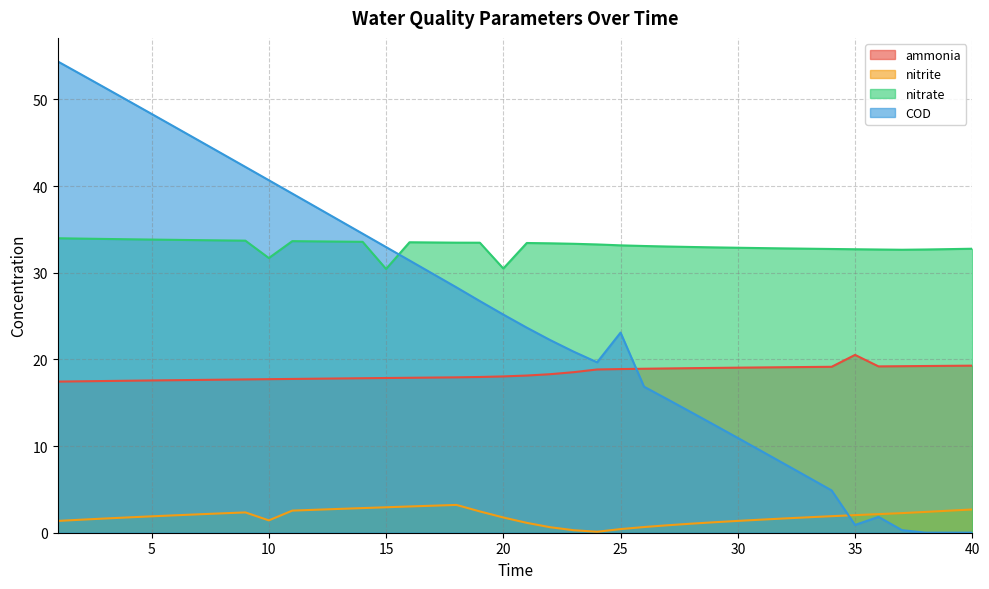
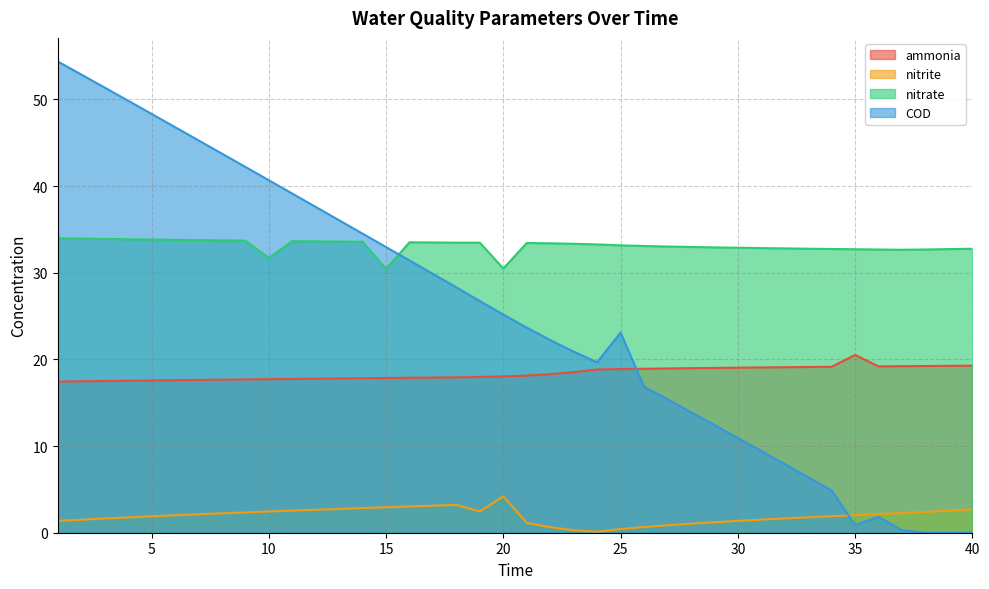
nitrite, 10: 1 -> 2
nitrite, 20: 2 -> 4
